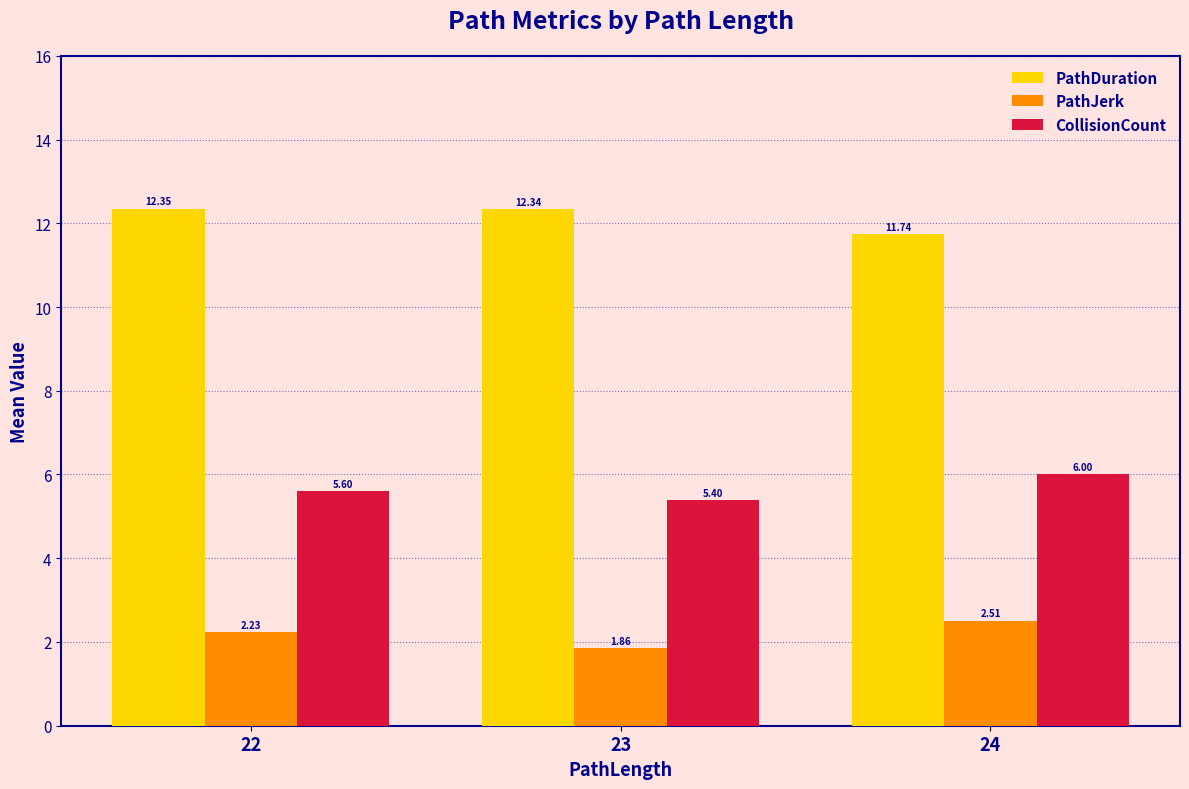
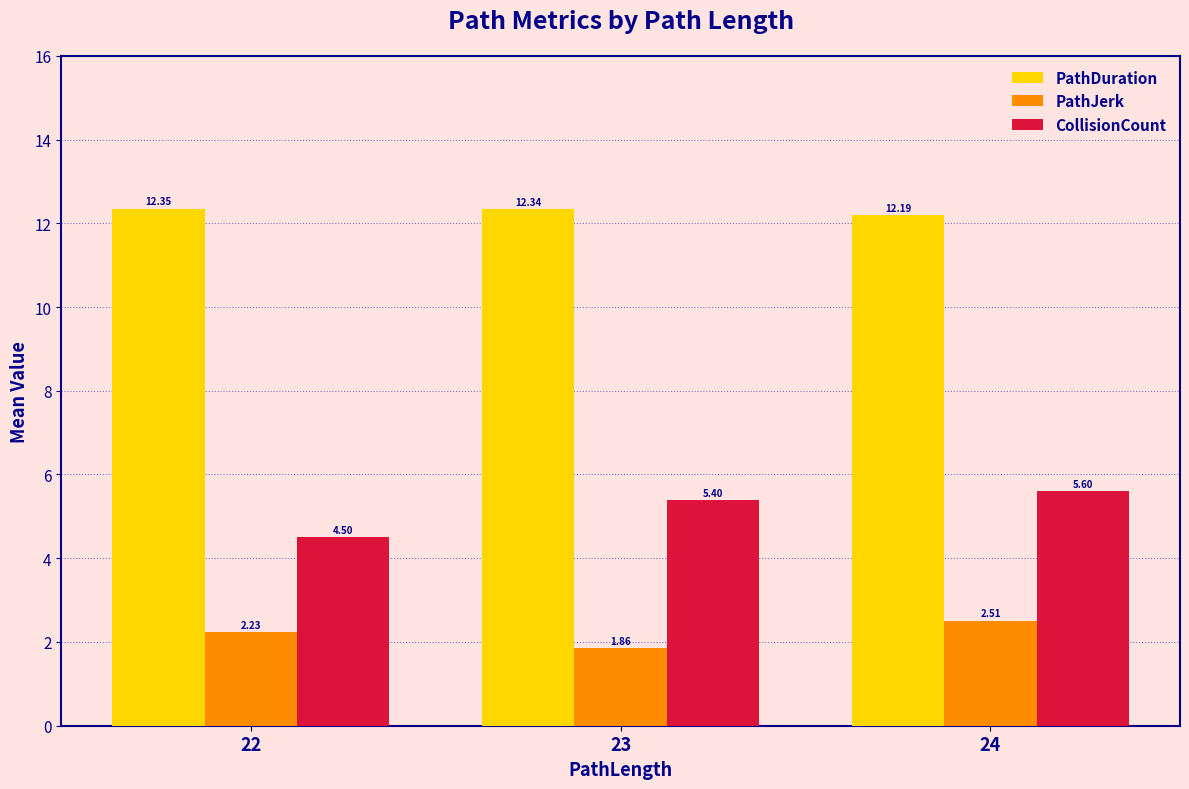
CollisionCount, 22: 5.60 -> 4.50
PathDuration, 24: 11.74 -> 12.19
CollisionCount, 24: 6.00 -> 5.60
